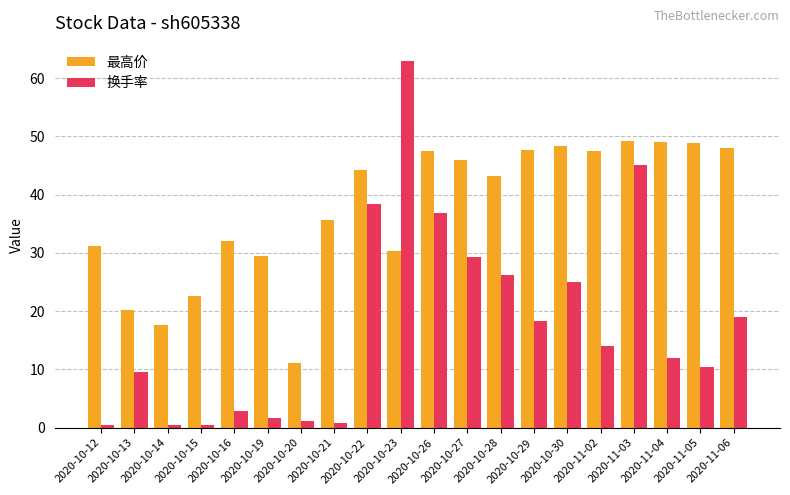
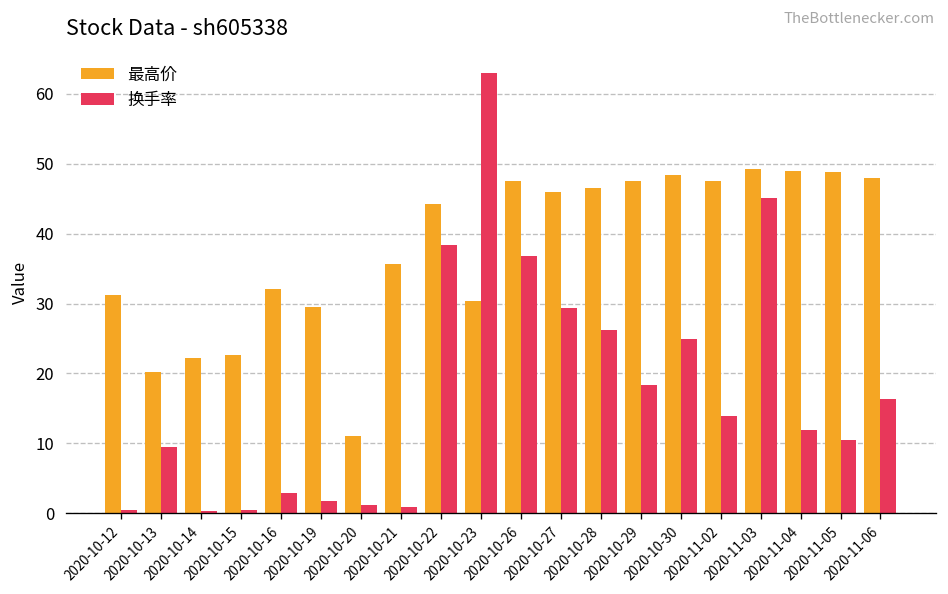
最高价, 2020-10-14: 18 -> 22
最高价, 2020-10-28: 43 -> 47
换手率, 2020-11-06: 19 -> 16
